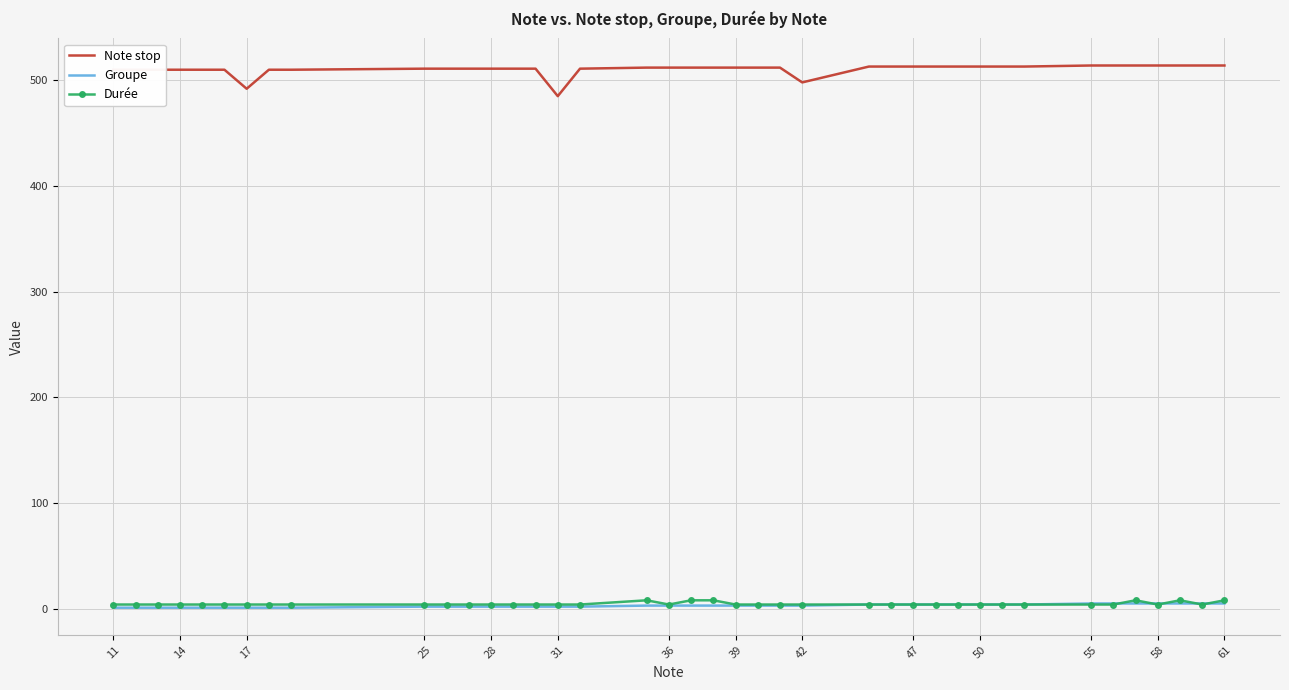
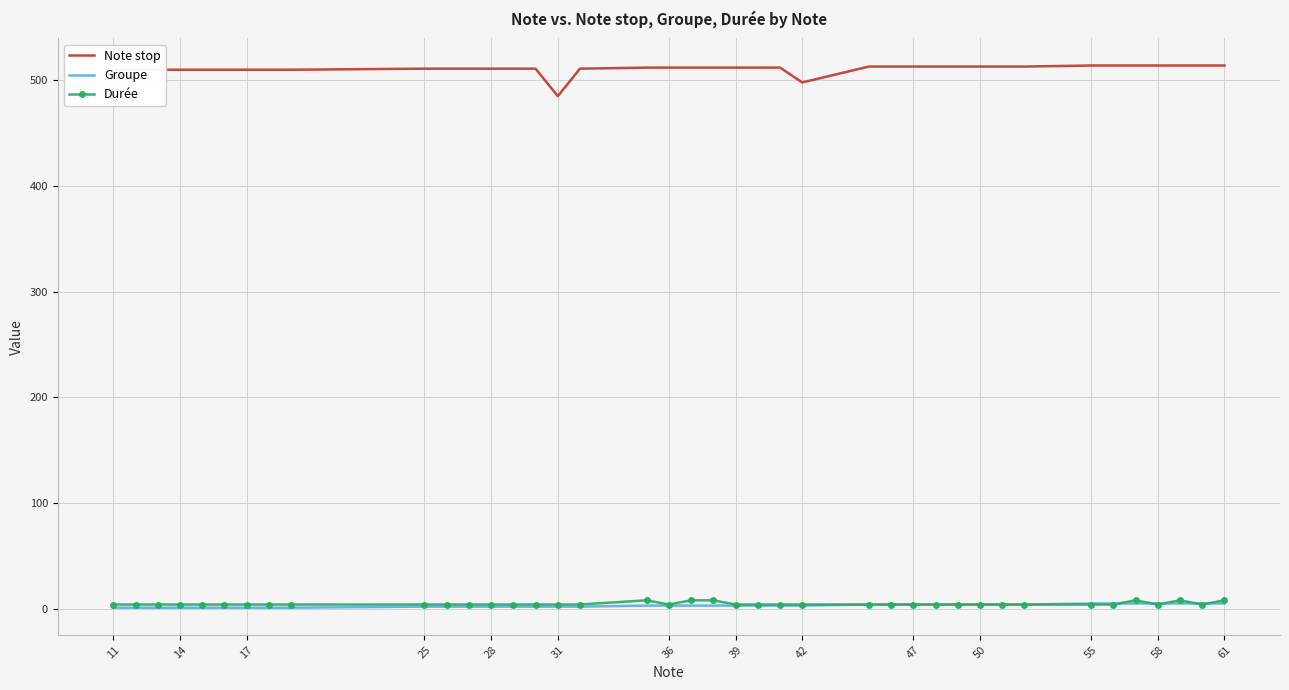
Note stop, 17: 492 -> 510
